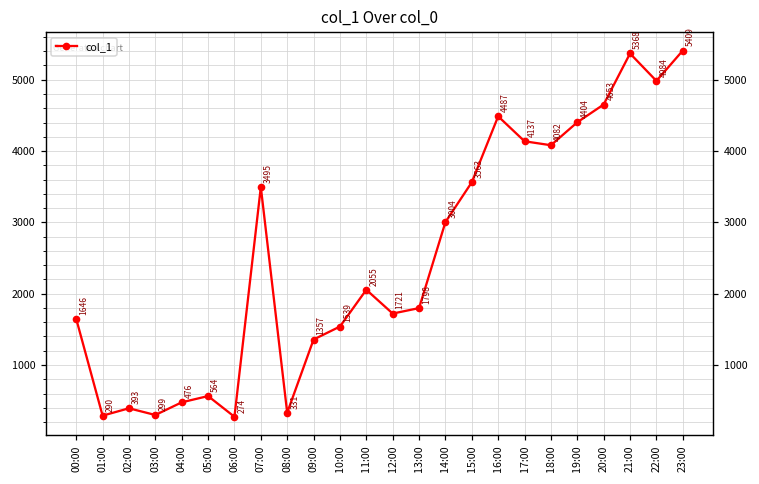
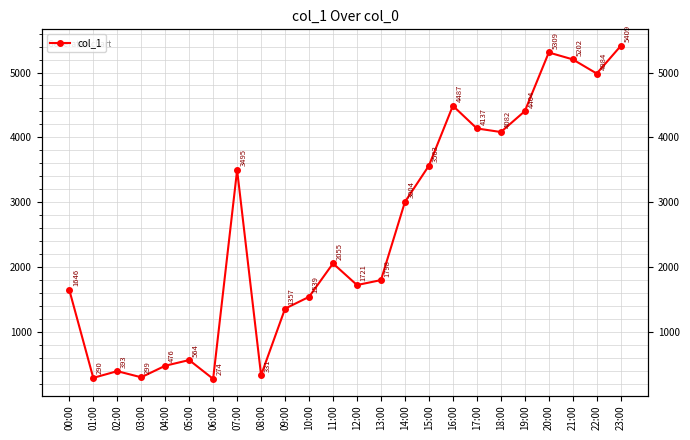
20:00: 4653 -> 5309
21:00: 5368 -> 5202
